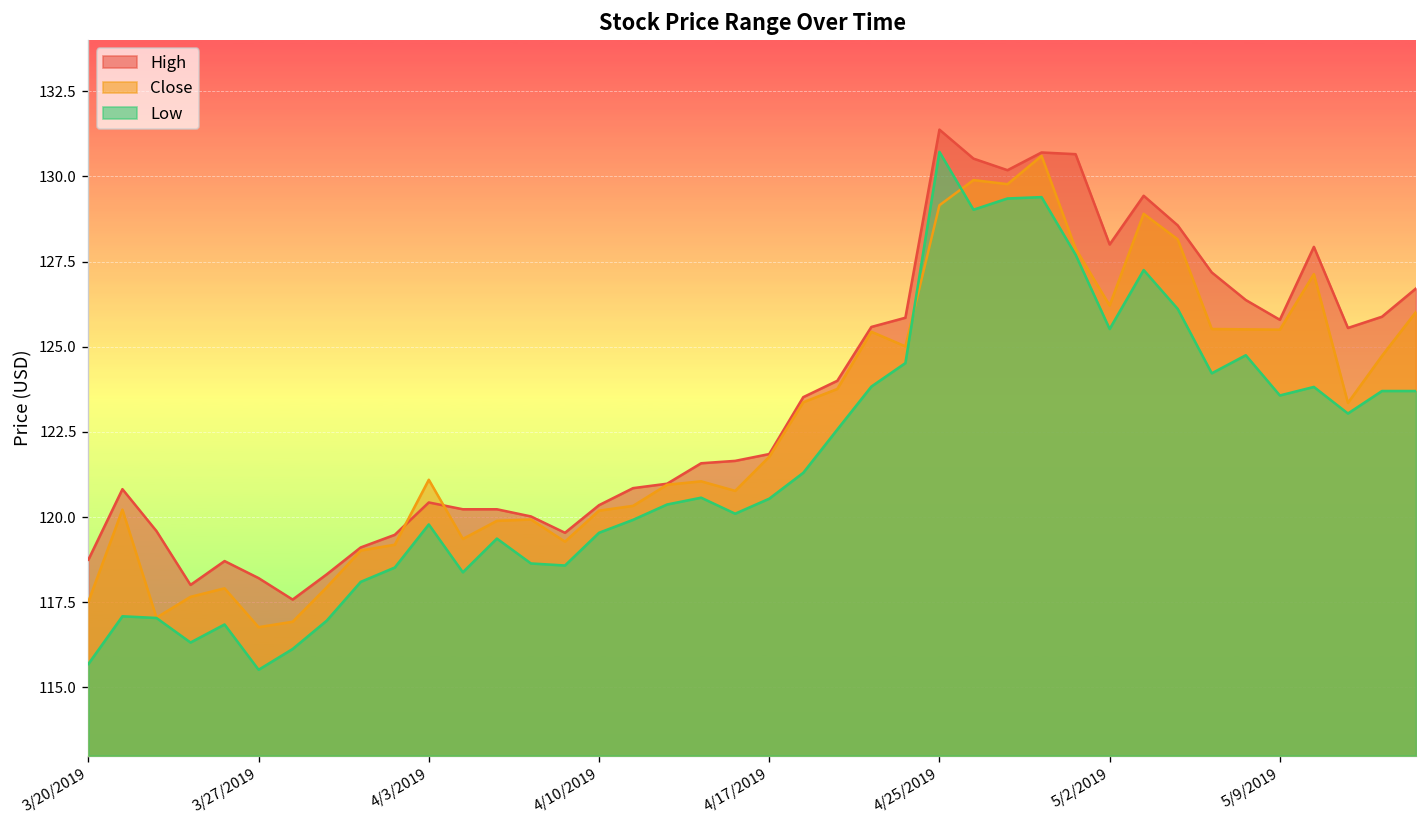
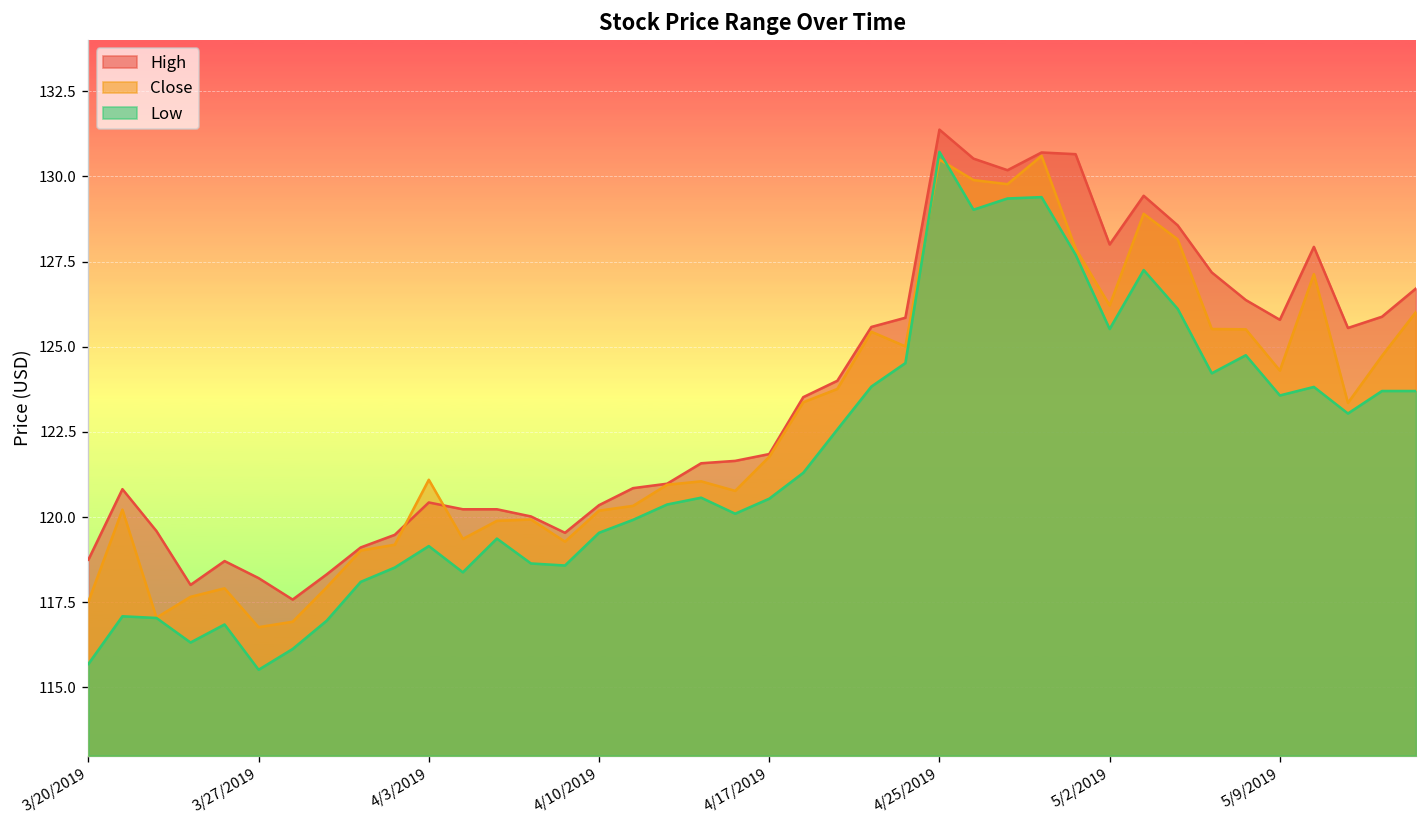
Low, 4/3/2019: 119.8 -> 119.2
Close, 4/25/2019: 129.1 -> 130.5
Close, 5/9/2019: 125.5 -> 124.3
